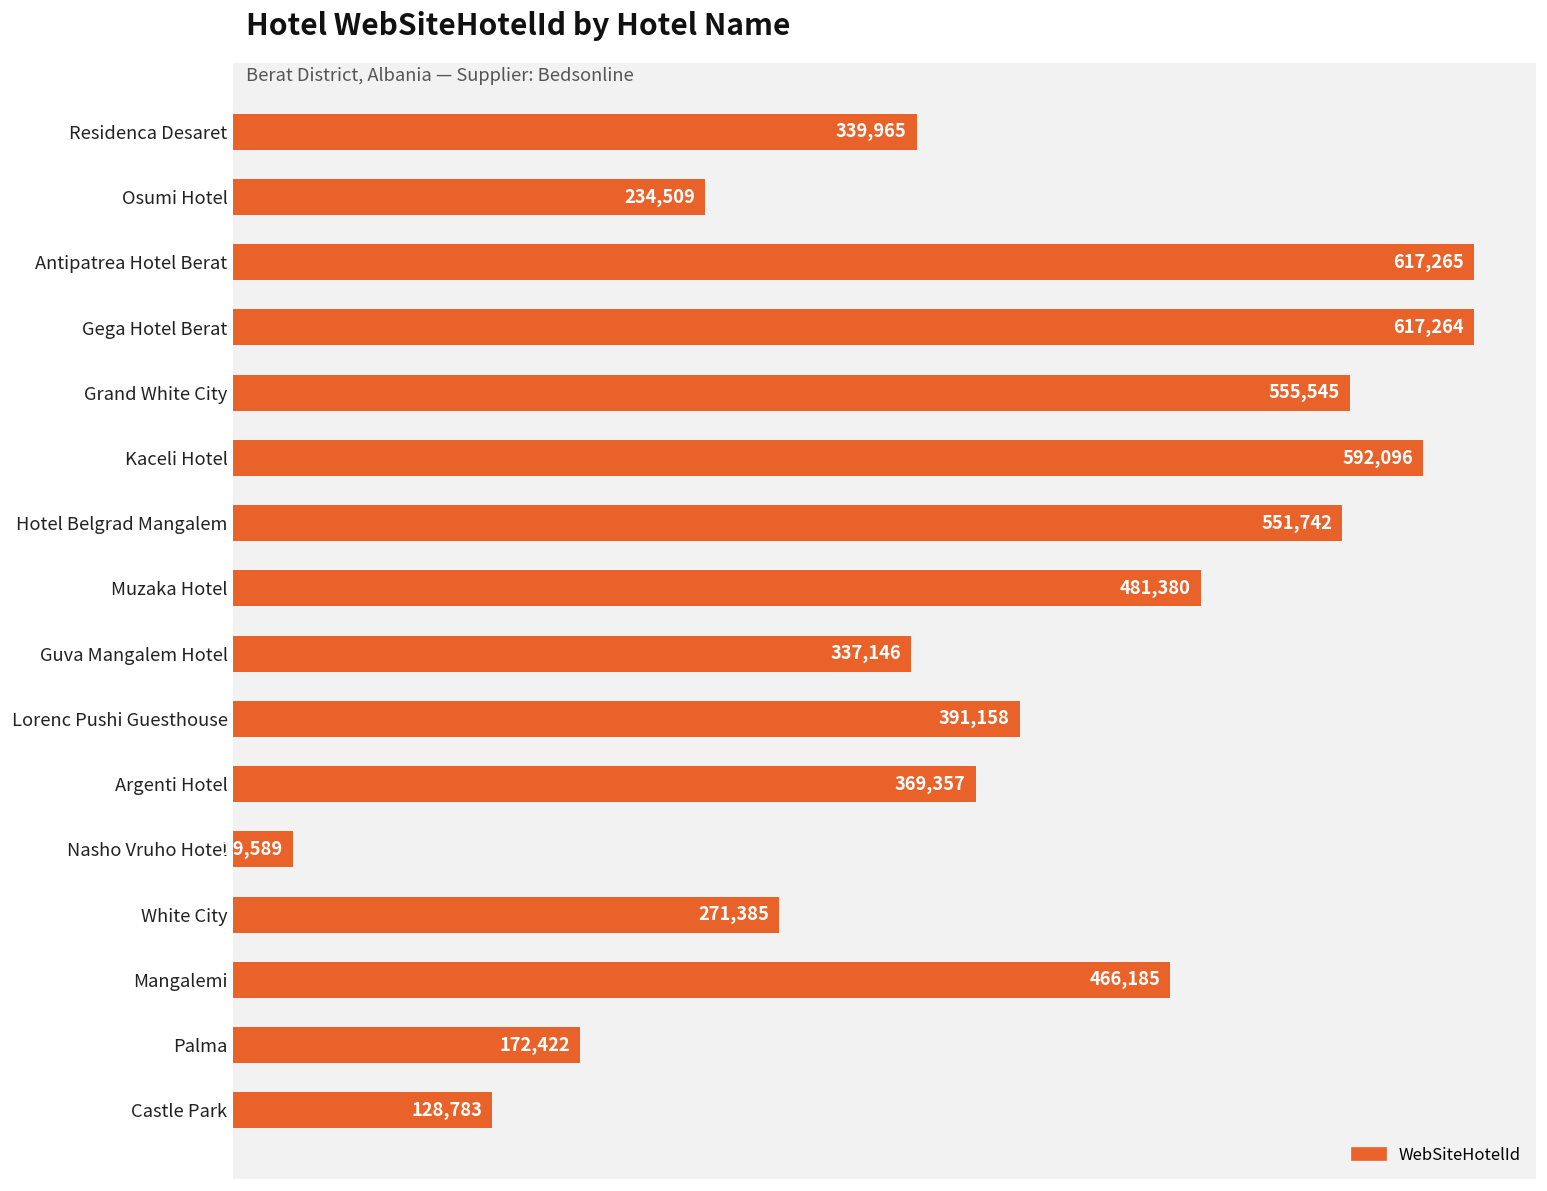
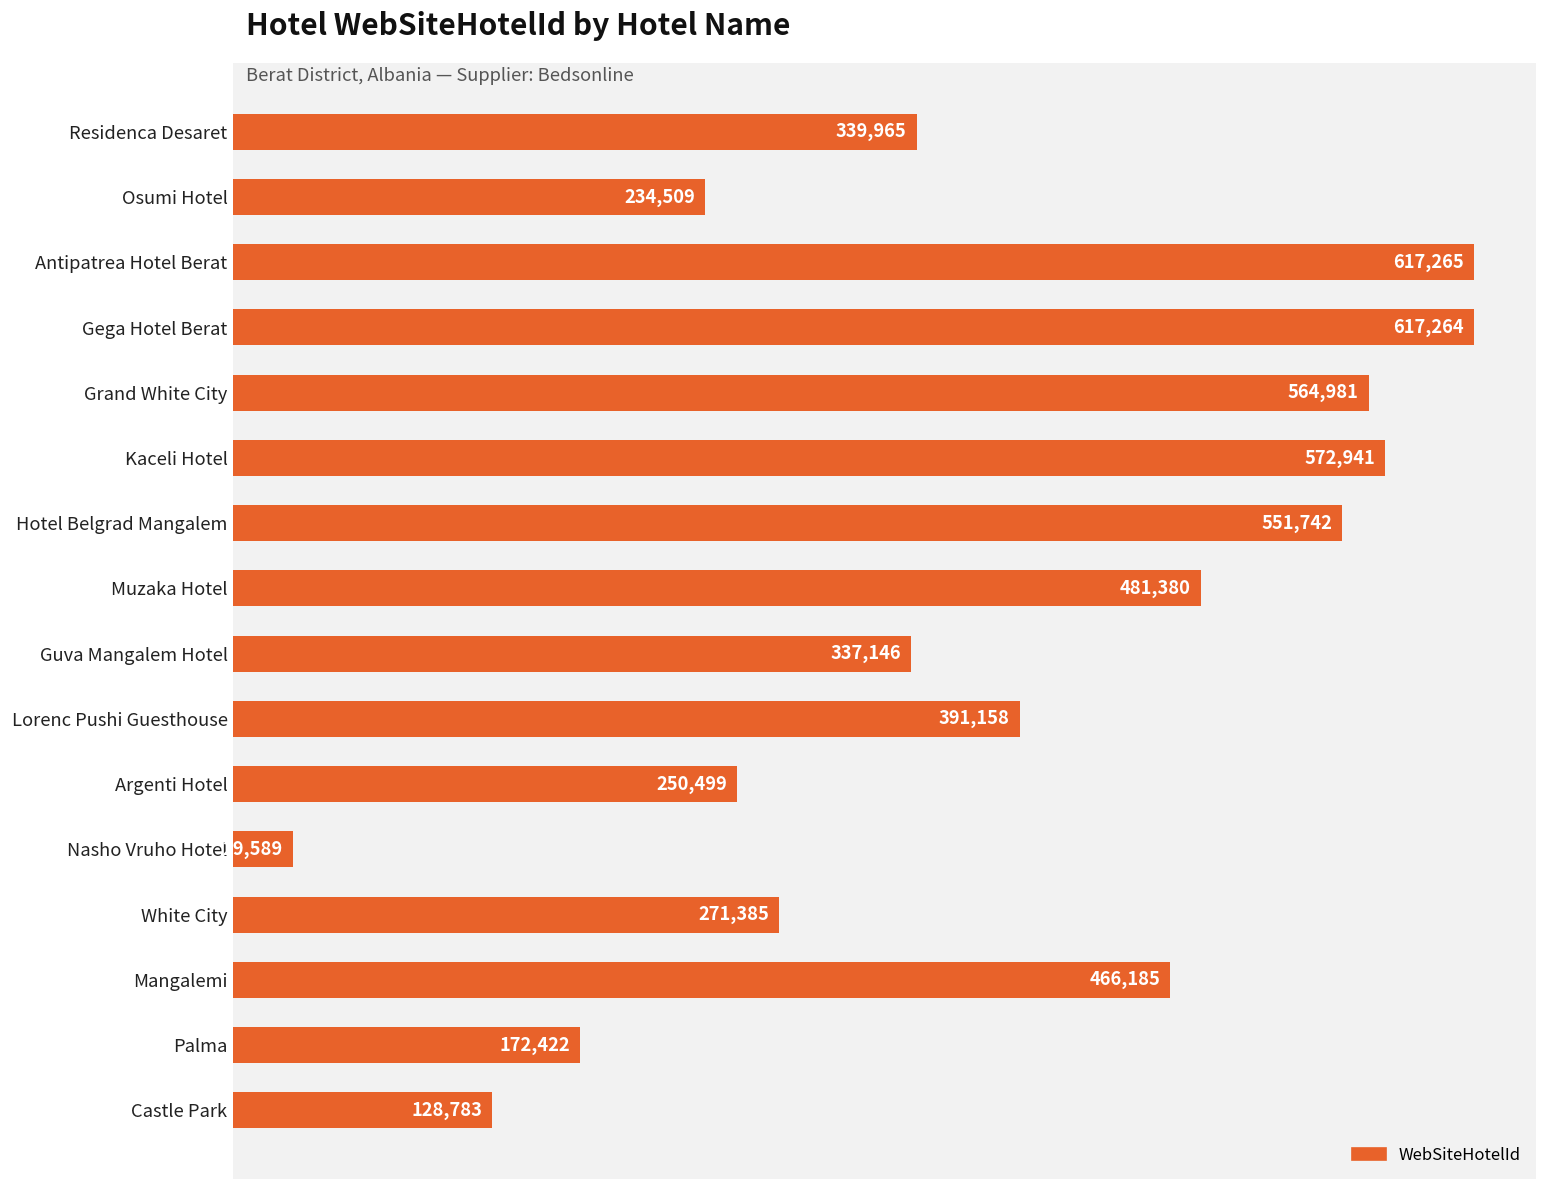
Grand White City: 555,545 -> 564,981
Kaceli Hotel: 592,096 -> 572,941
Argenti Hotel: 369,357 -> 250,499
